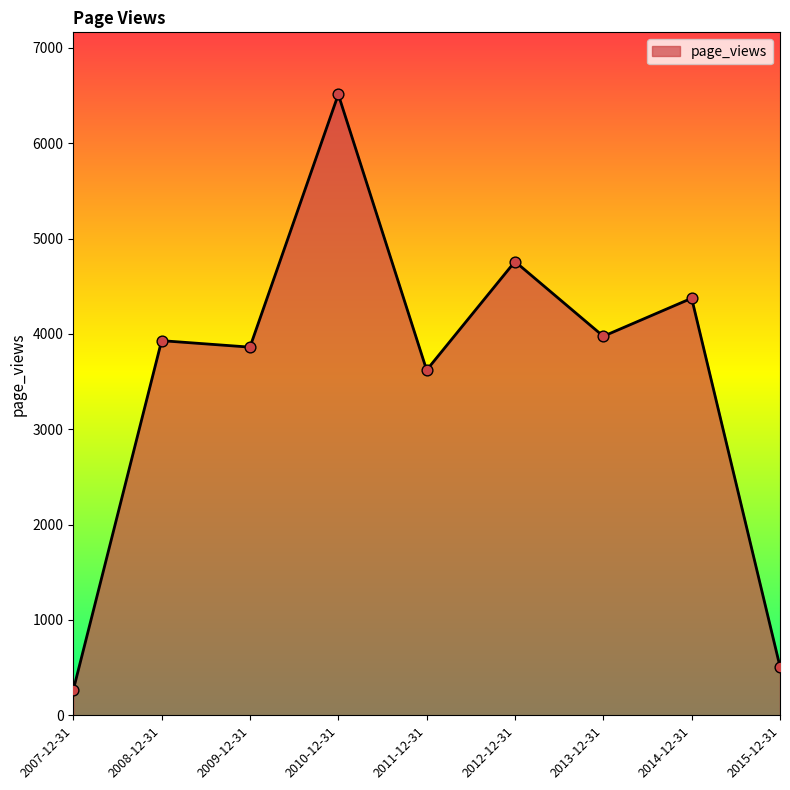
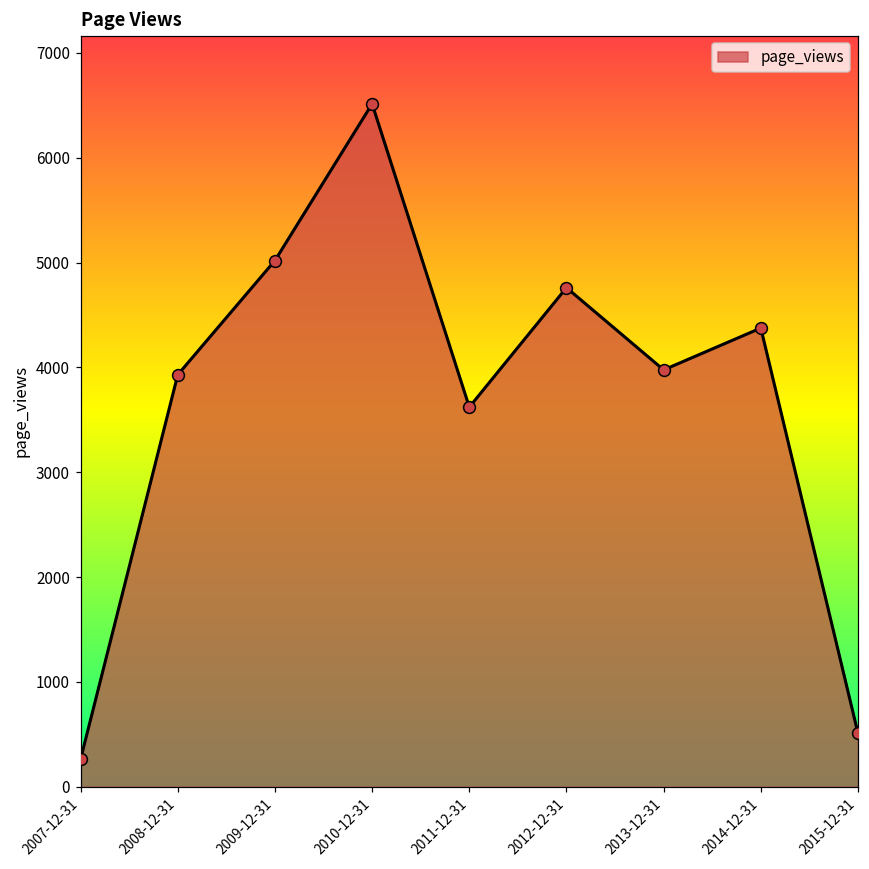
2009-12-31: 3900 -> 5000
